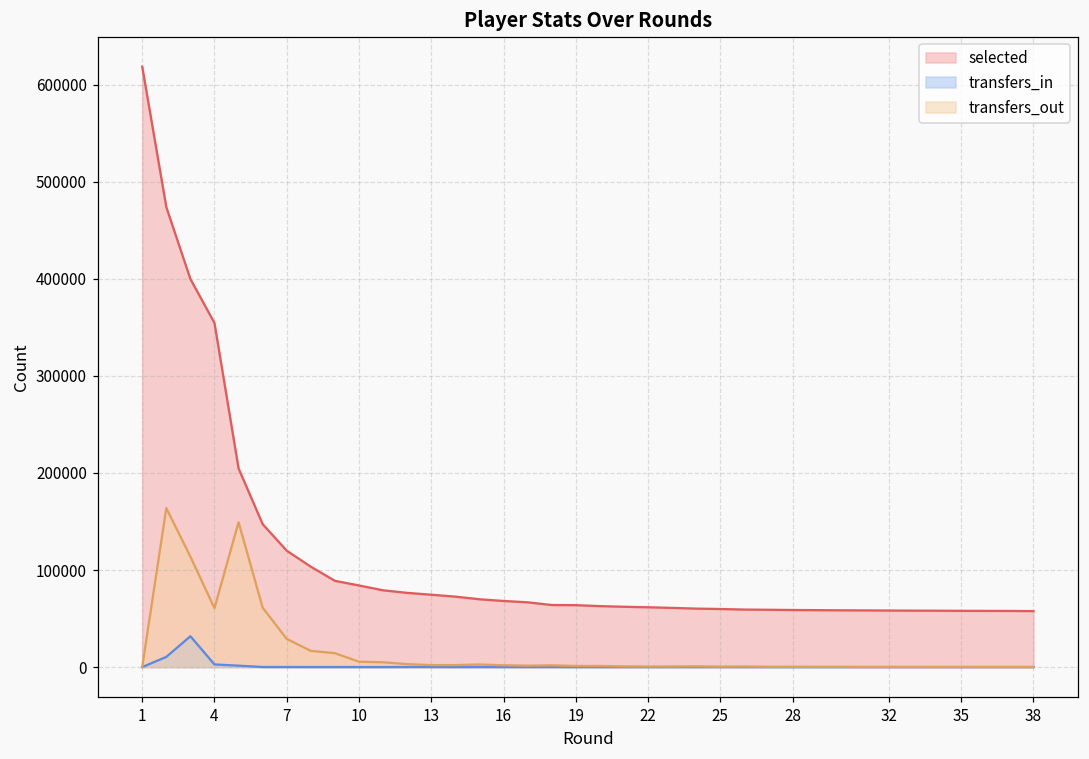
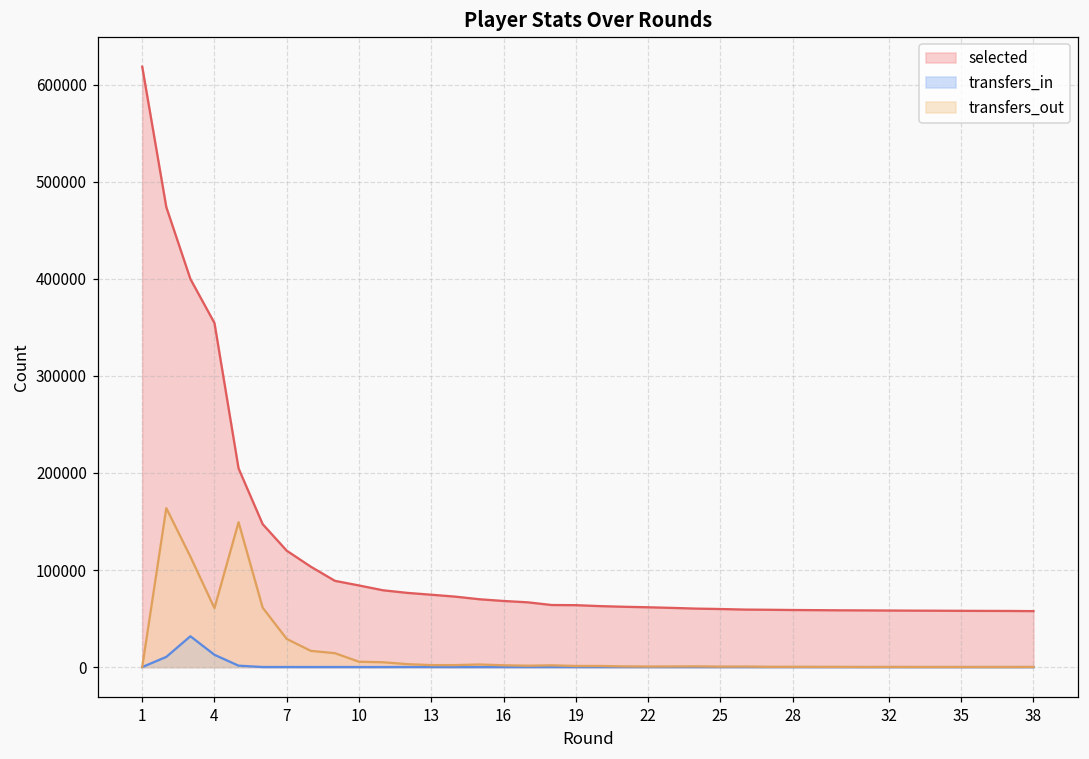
transfers_in, 4: 0 -> 10000
